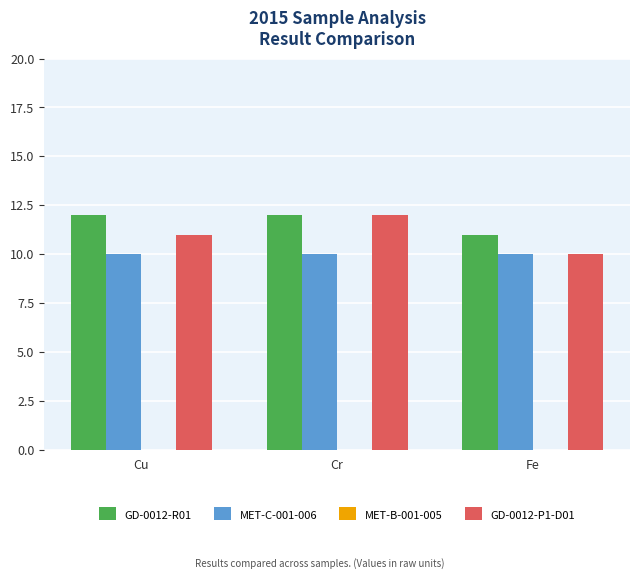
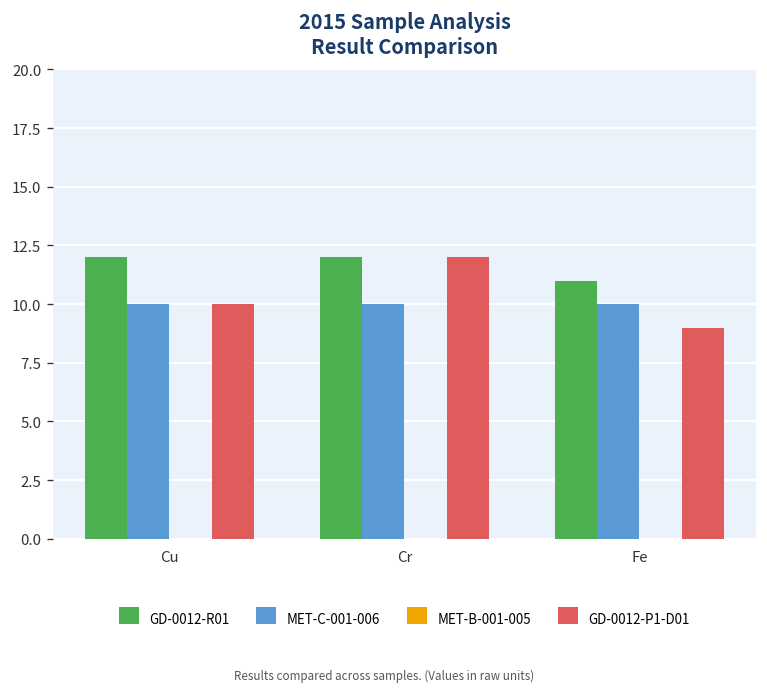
GD-0012-P1-D01, Cu: 11 -> 10
GD-0012-P1-D01, Fe: 10 -> 9
